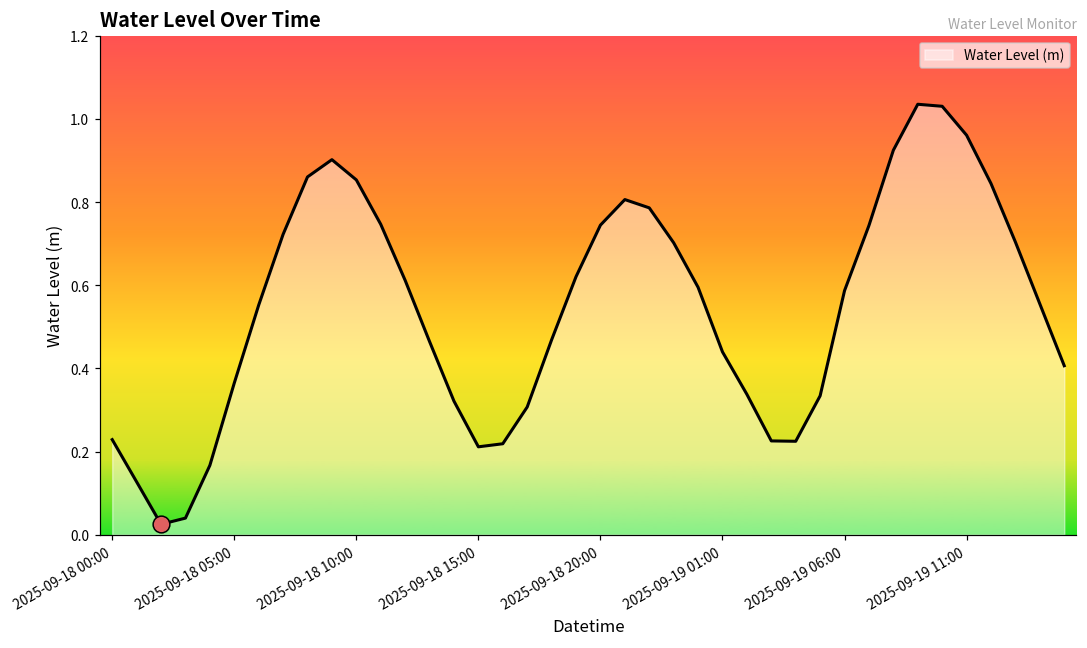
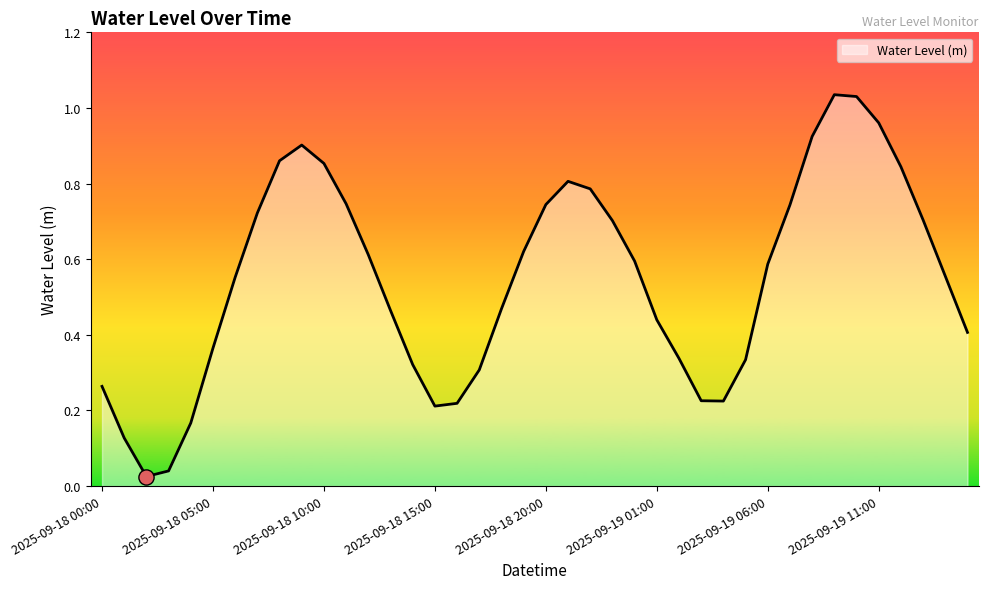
Water Level (m), 2025-09-18 00:00: 0.23 -> 0.26
